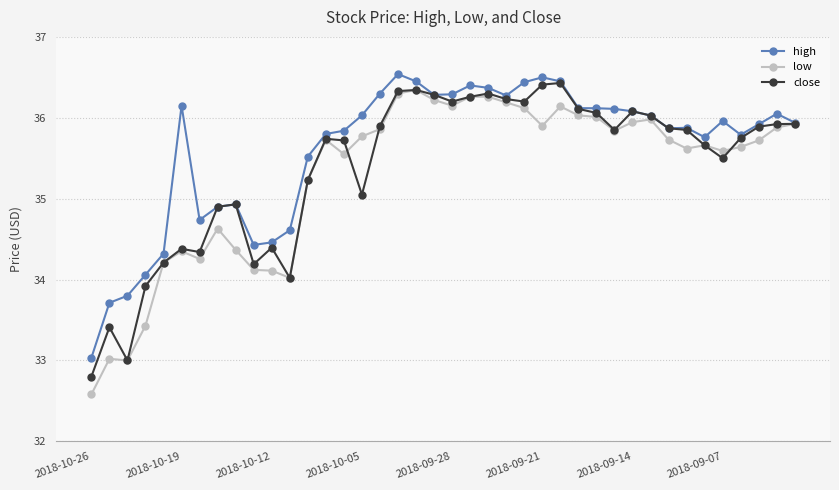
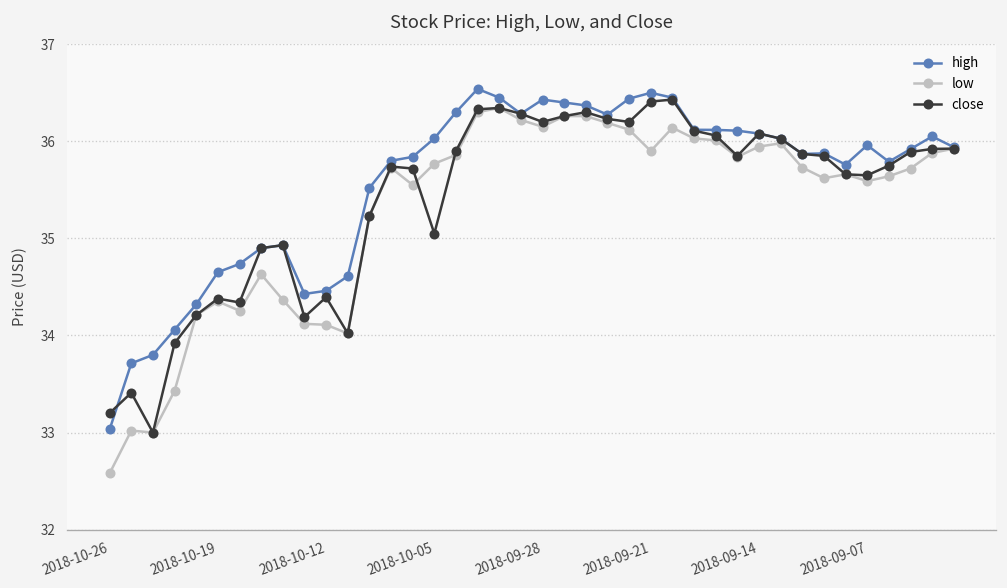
close, 2018-10-26: 32.8 -> 33.2
high, 2018-10-19: 36.2 -> 34.7
high, 2018-09-28: 36.3 -> 36.4
close, 2018-09-07: 35.5 -> 35.7
